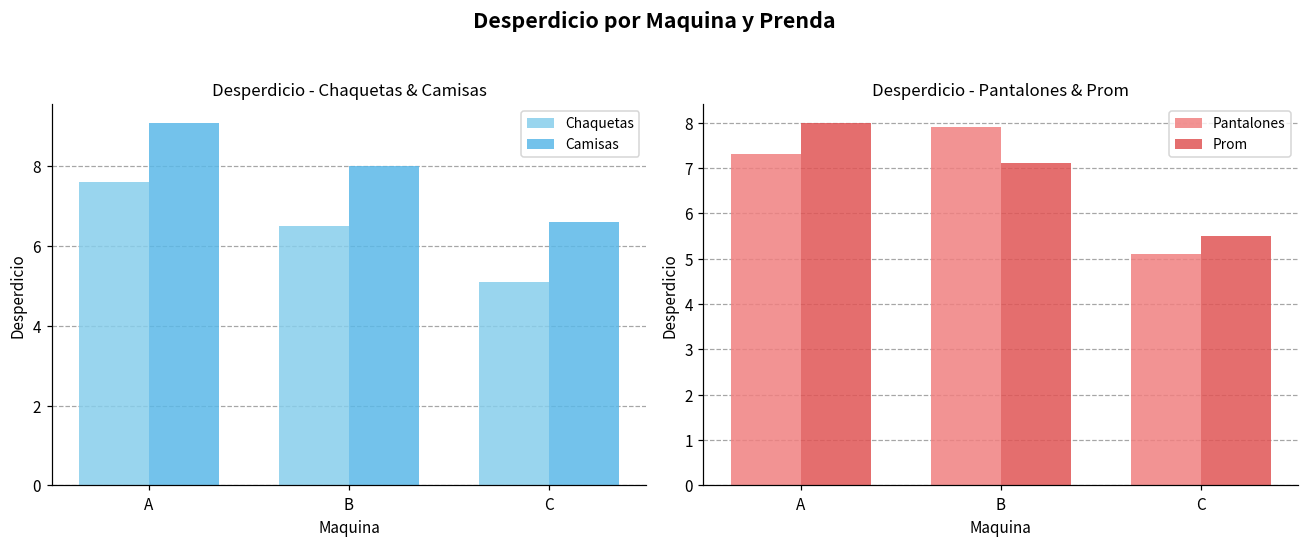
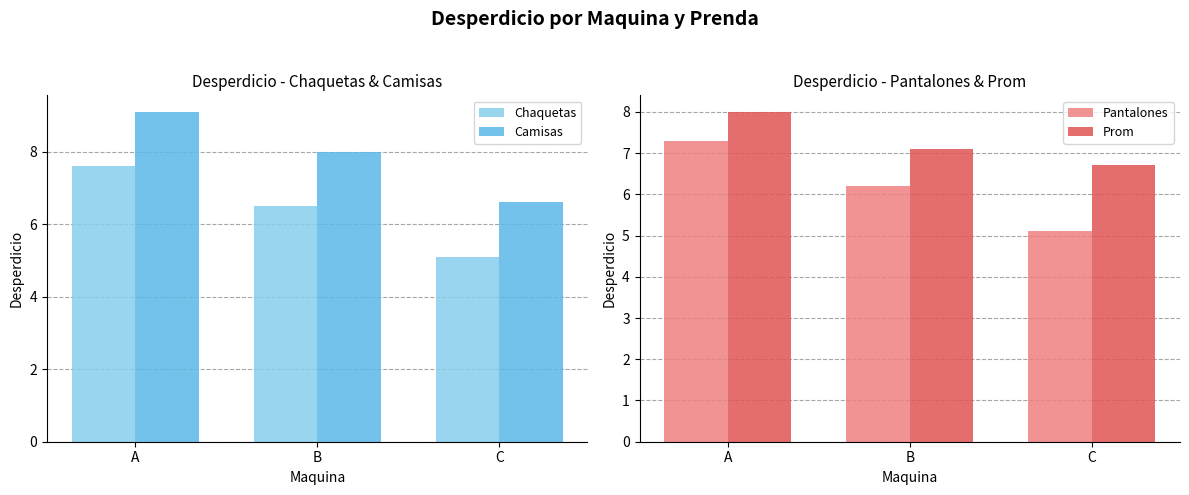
Desperdicio - Pantalones & Prom, Pantalones, B: 7.9 -> 6.2
Desperdicio - Pantalones & Prom, Prom, C: 5.5 -> 6.7
